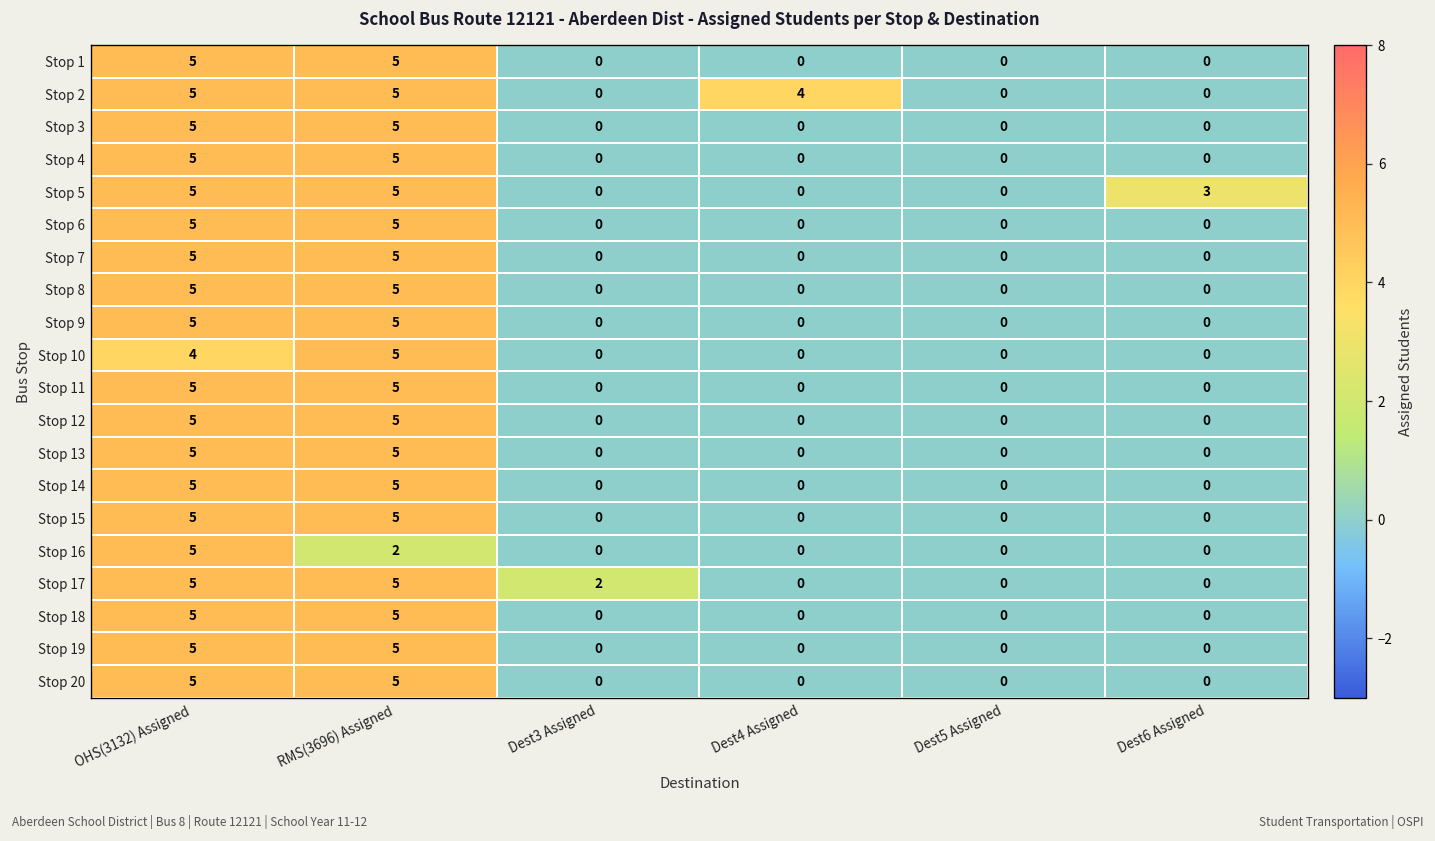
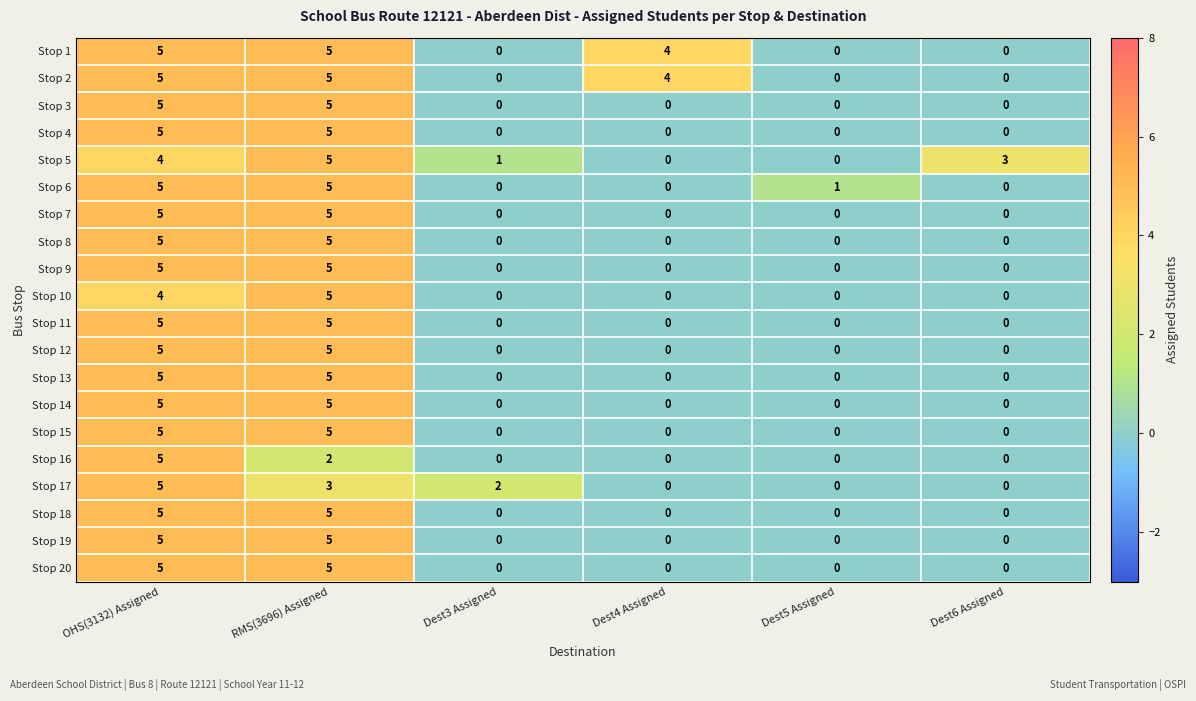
Stop 1, Dest4 Assigned: 0 -> 4
Stop 5, OHS(3132) Assigned: 5 -> 4
Stop 5, Dest3 Assigned: 0 -> 1
Stop 6, Dest5 Assigned: 0 -> 1
Stop 17, RMS(3696) Assigned: 5 -> 3
